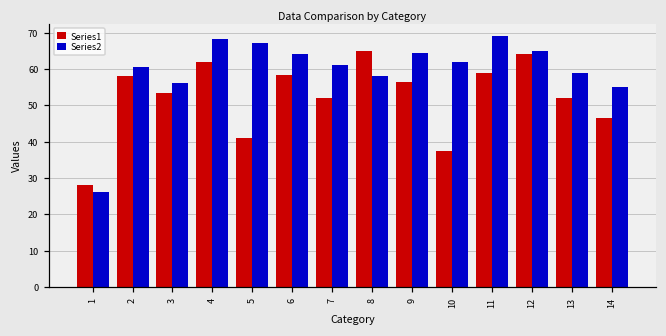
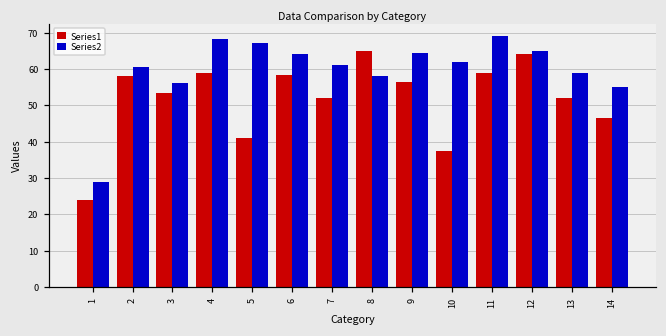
Series1, 1: 28 -> 24
Series2, 1: 26 -> 29
Series1, 4: 62 -> 59
